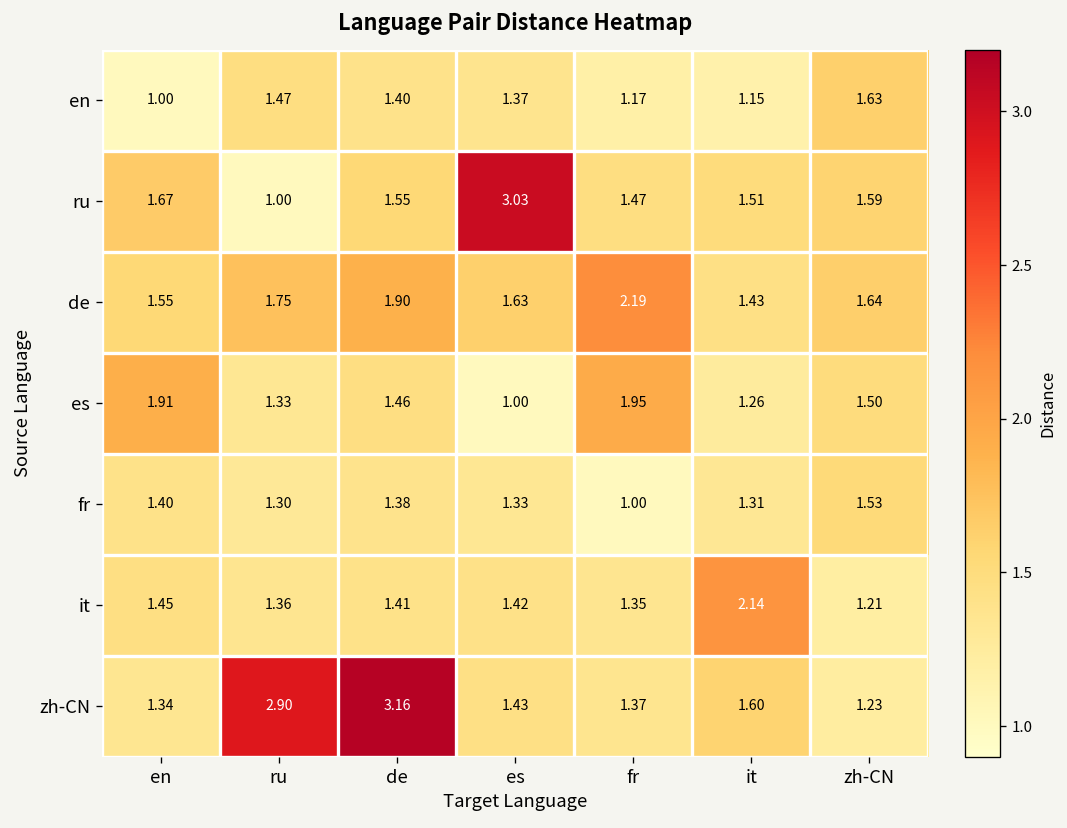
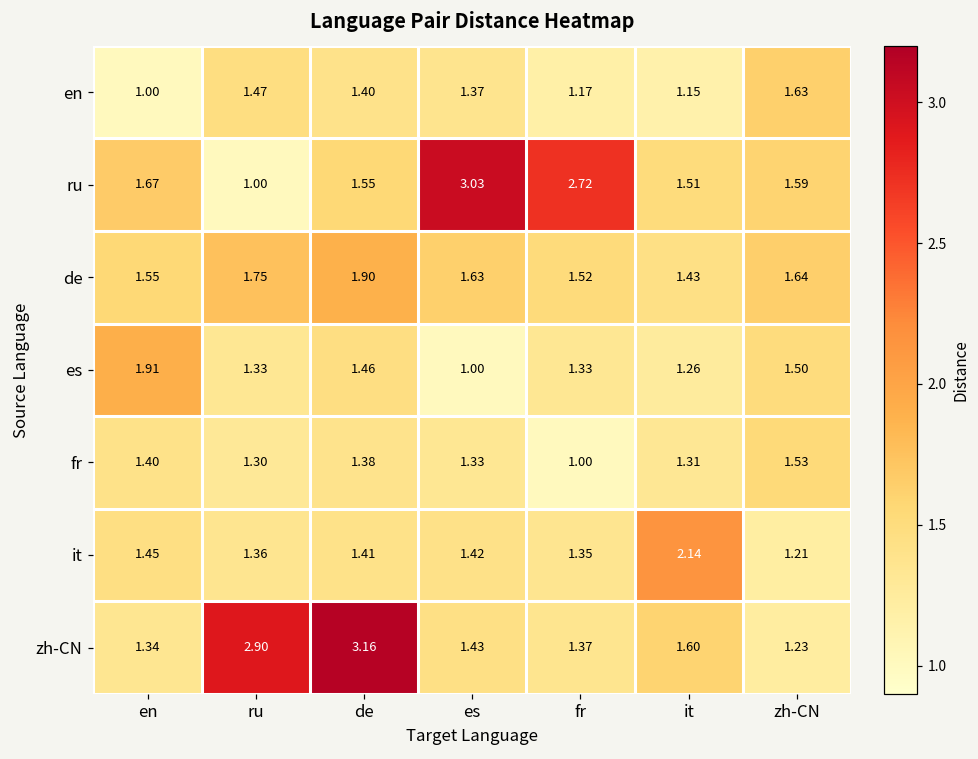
ru, fr: 1.47 -> 2.72
de, fr: 2.19 -> 1.52
es, fr: 1.95 -> 1.33
